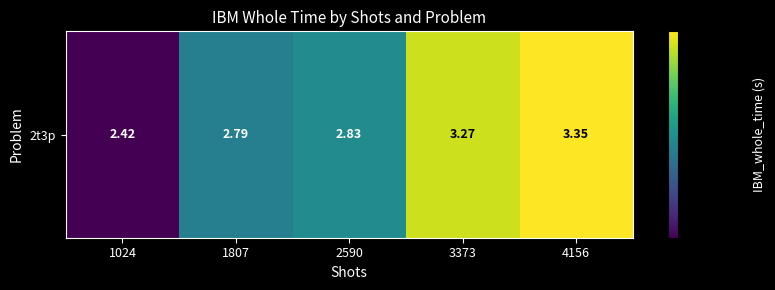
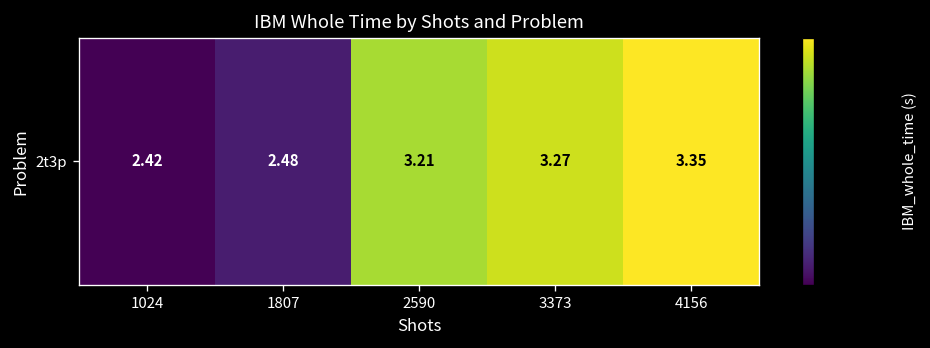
2t3p, 1807: 2.79 -> 2.48
2t3p, 2590: 2.83 -> 3.21
